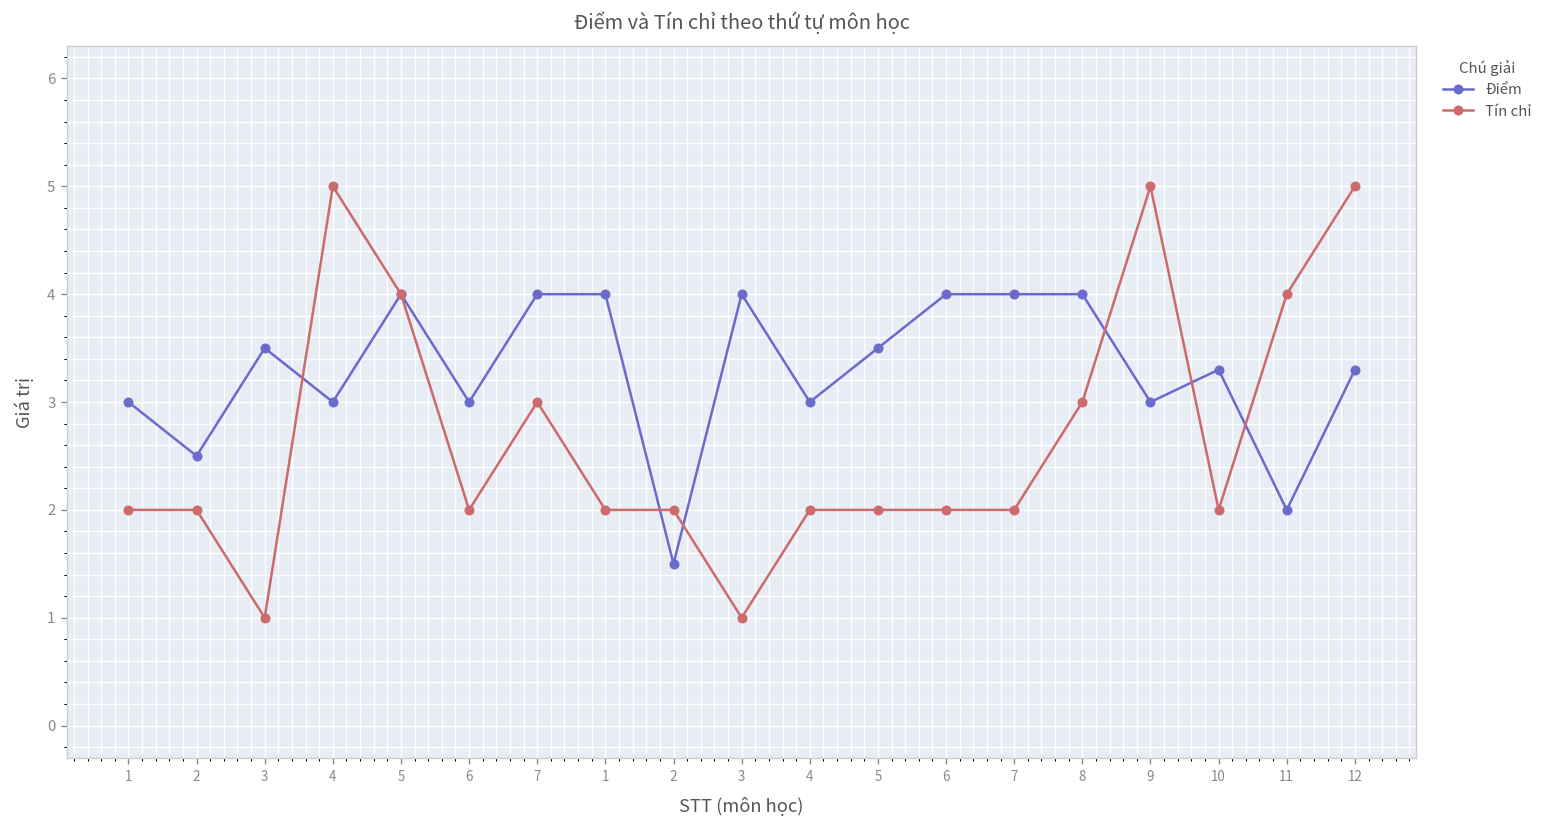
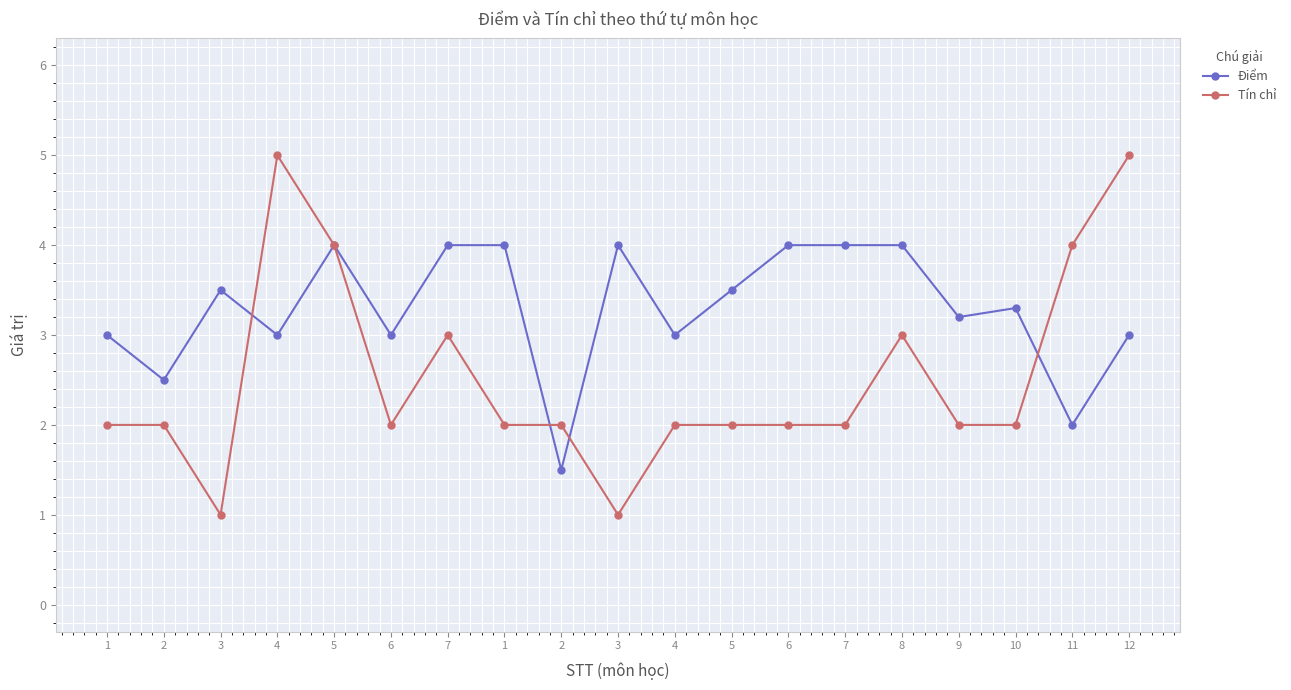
Điểm, 9: 3.0 -> 3.2
Tín chỉ, 9: 5 -> 2
Điểm, 12: 3.3 -> 3.0
